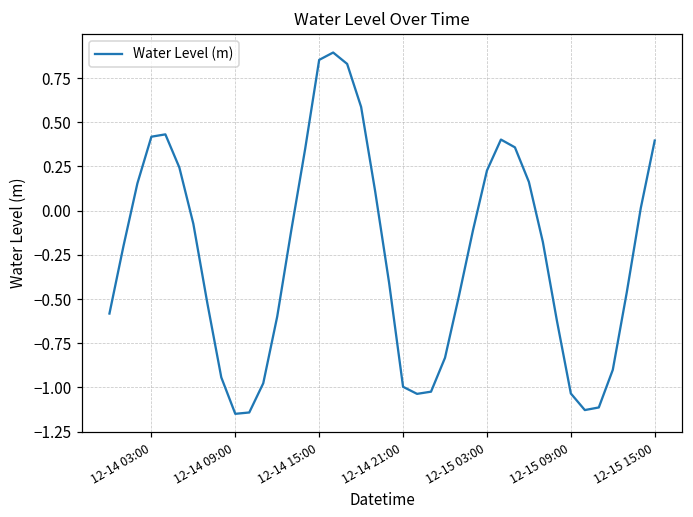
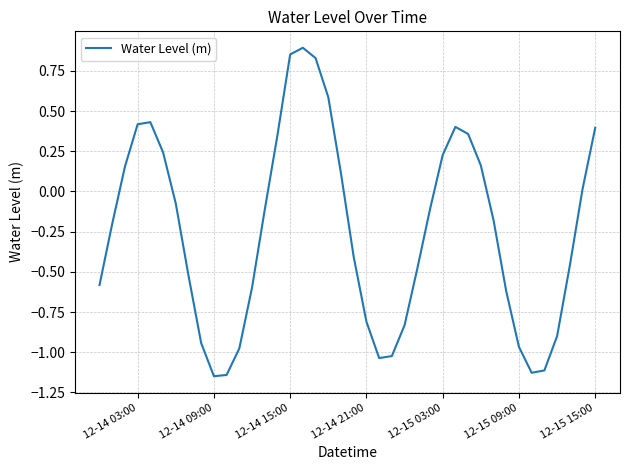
12-14 21:00: -1.00 -> -0.81
12-15 09:00: -1.03 -> -0.97
